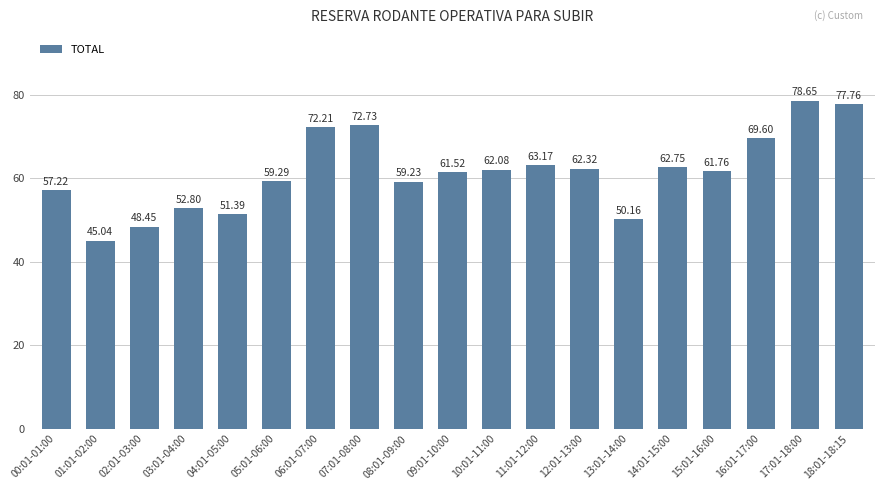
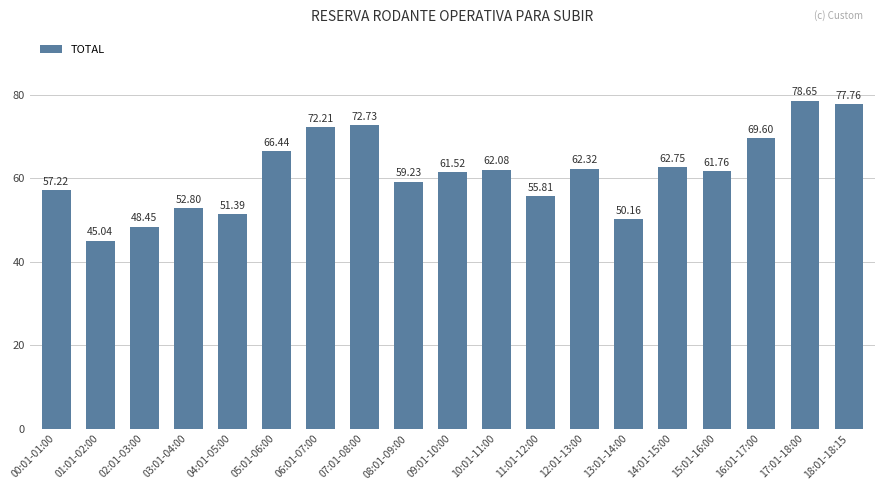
05:01-06:00: 59.29 -> 66.44
11:01-12:00: 63.17 -> 55.81
